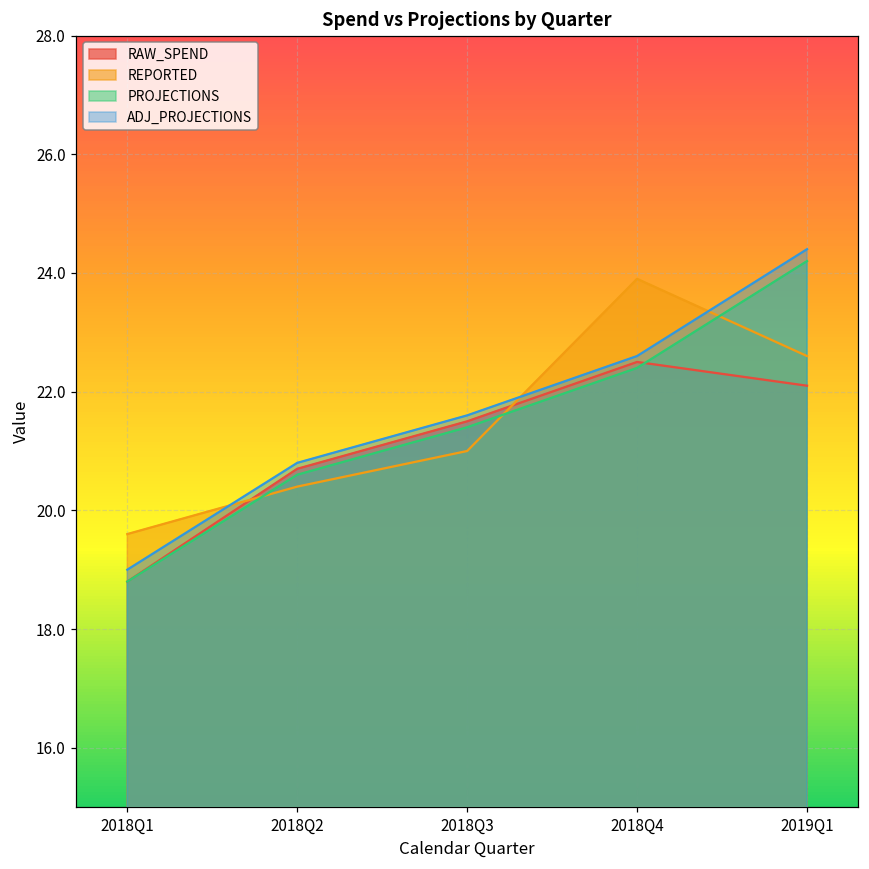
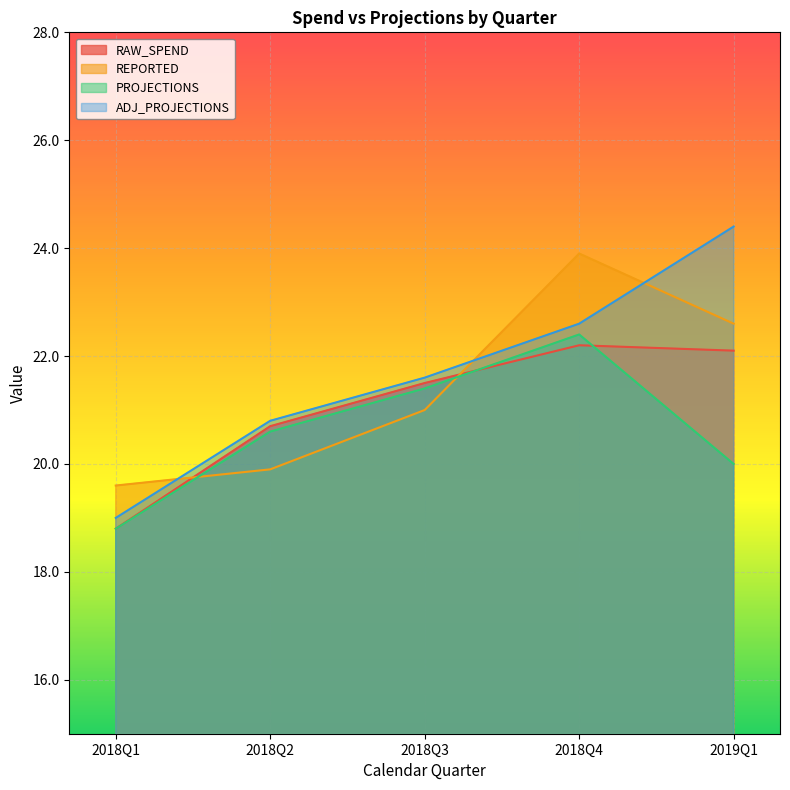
REPORTED, 2018Q2: 20.4 -> 19.9
RAW_SPEND, 2018Q4: 22.5 -> 22.2
PROJECTIONS, 2019Q1: 24.2 -> 20.0
